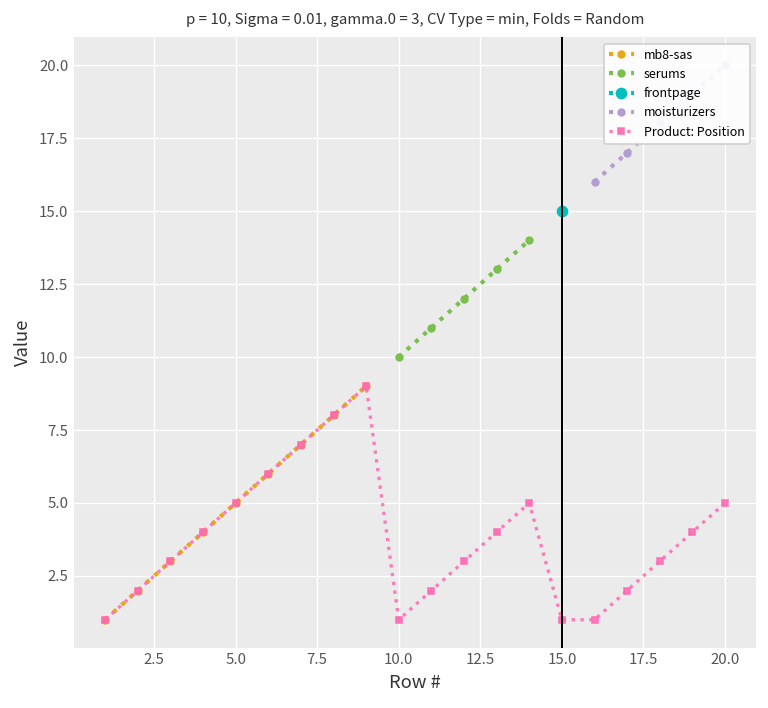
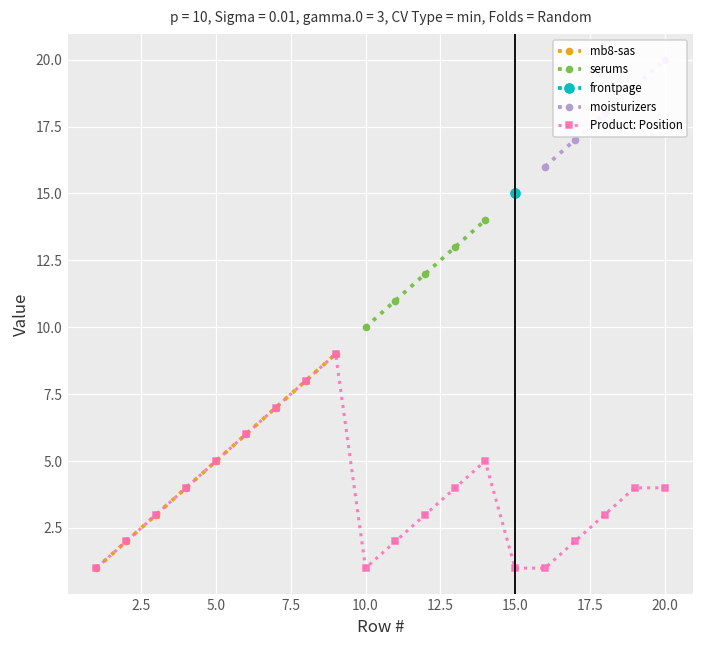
Product: Position, 20.0: 5 -> 4
